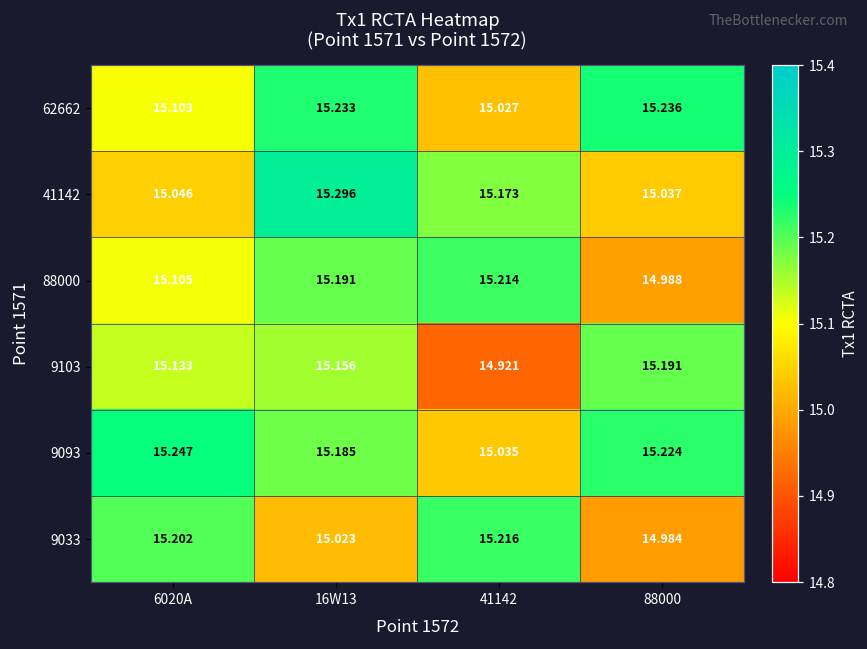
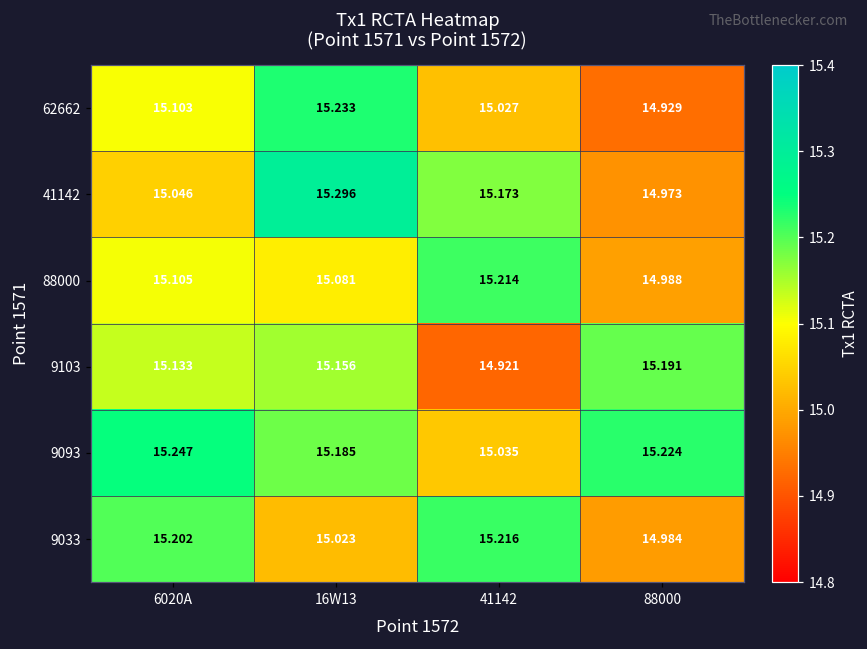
62662, 88000: 15.236 -> 14.929
41142, 88000: 15.037 -> 14.973
88000, 16W13: 15.191 -> 15.081
